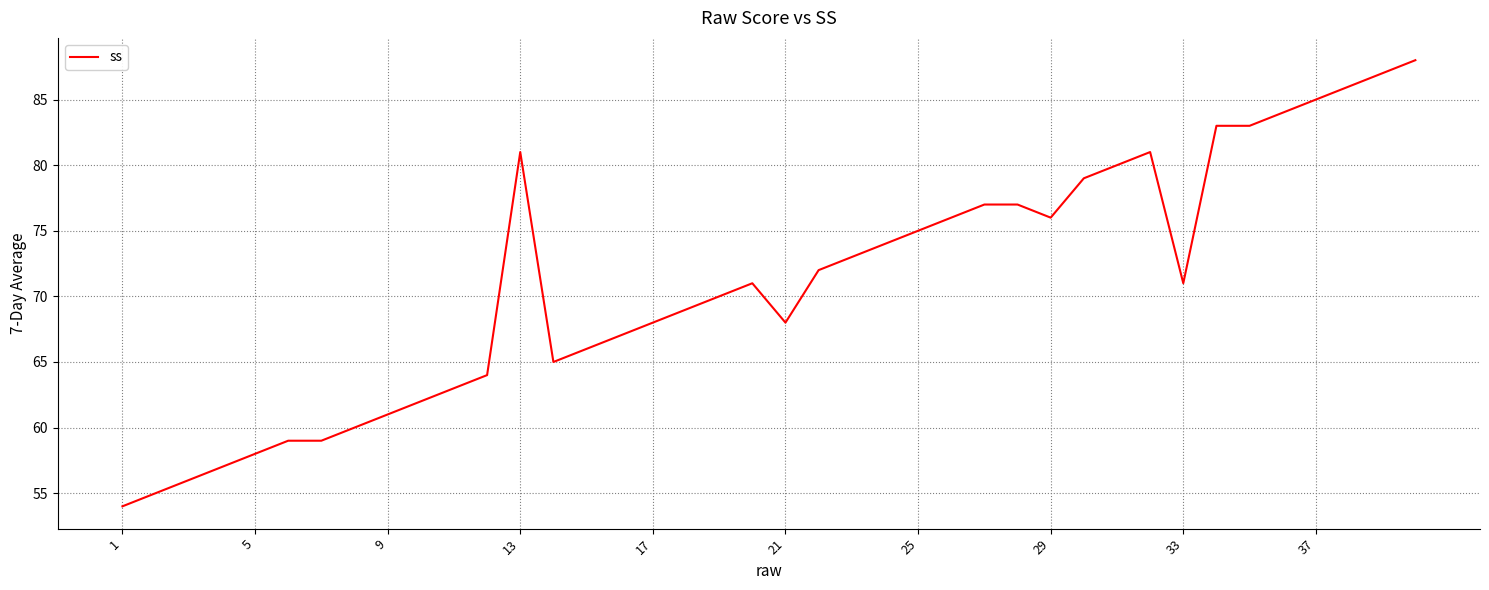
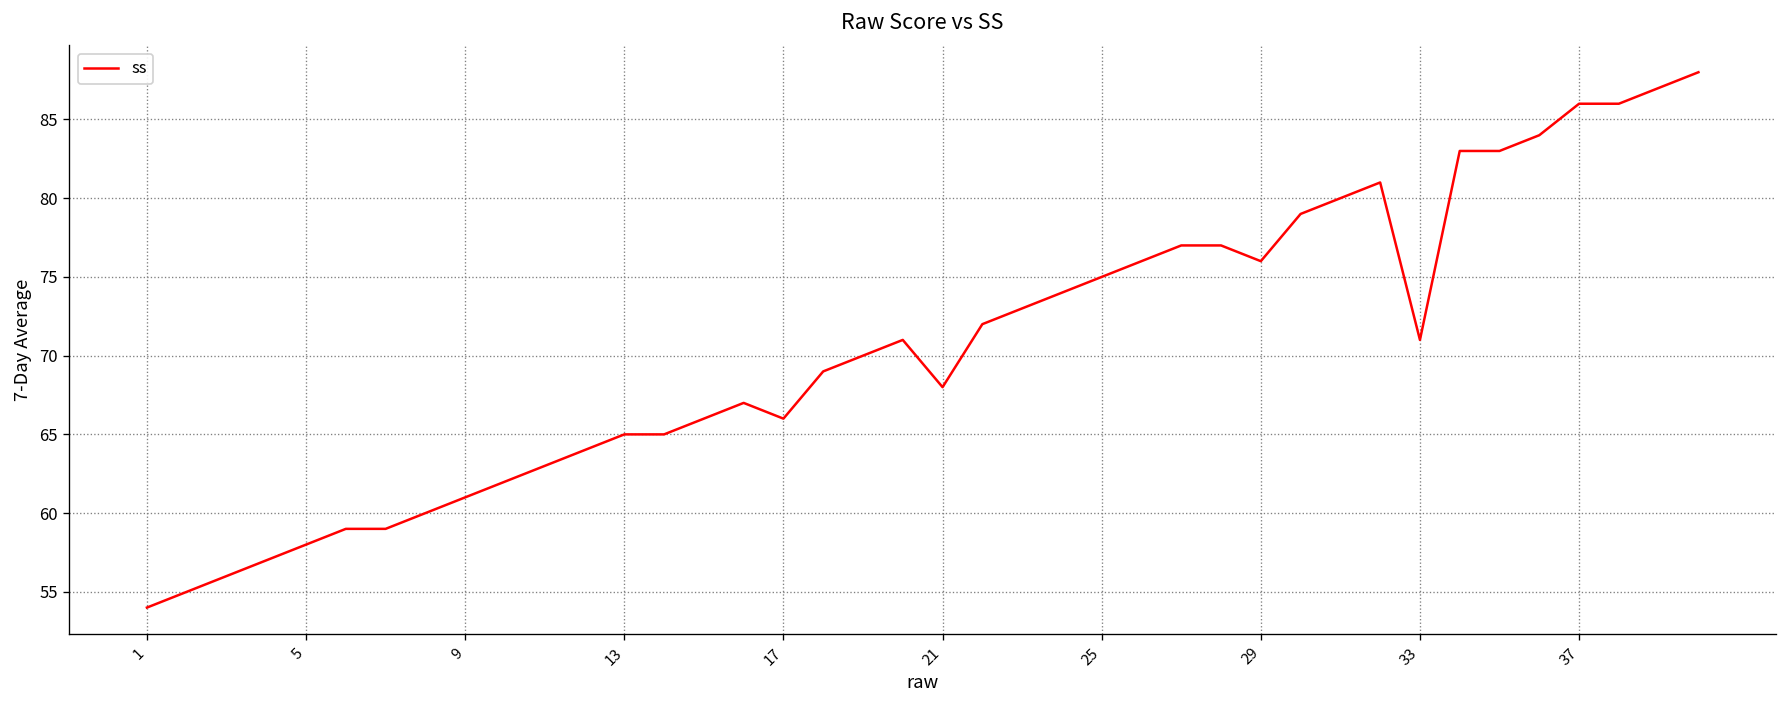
13: 81 -> 65
17: 68 -> 66
37: 85 -> 86
